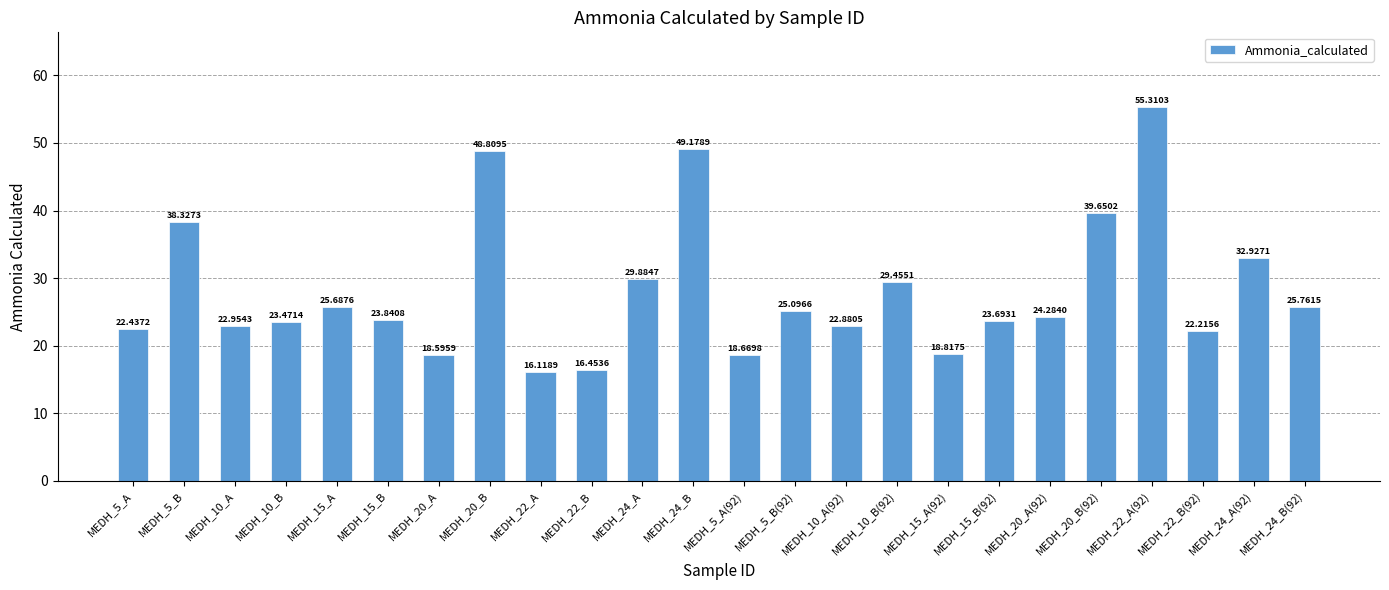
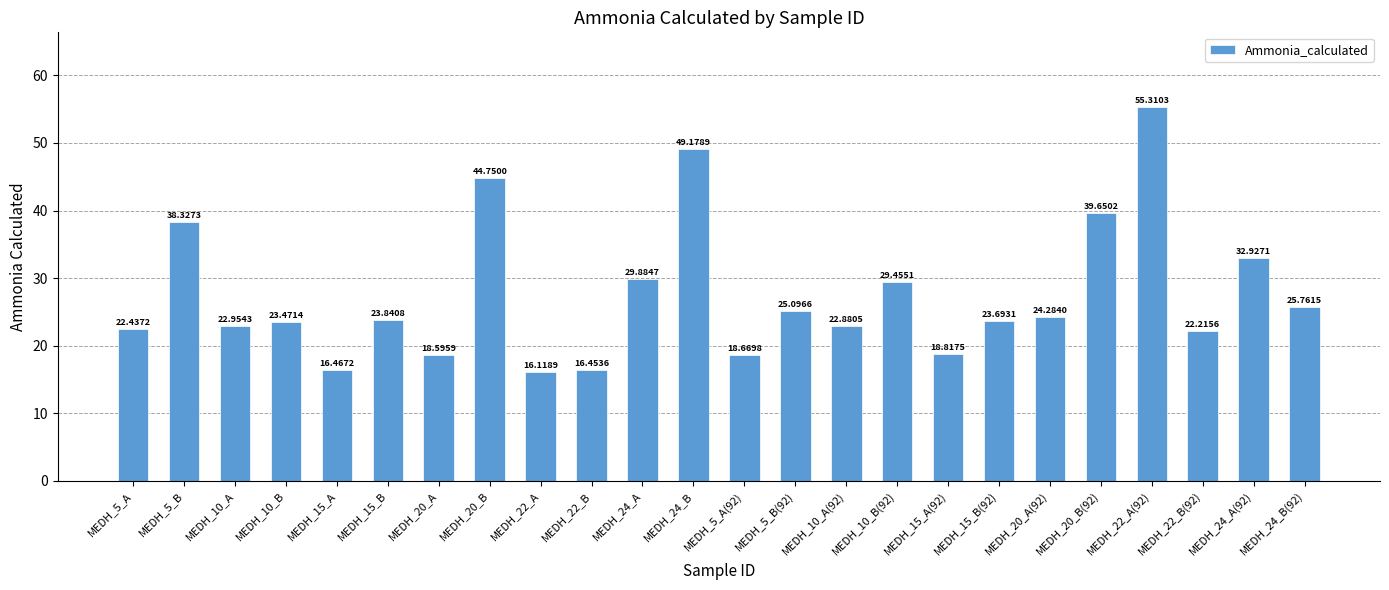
MEDH_15_A: 25.6876 -> 16.4672
MEDH_20_B: 48.8095 -> 44.7500
